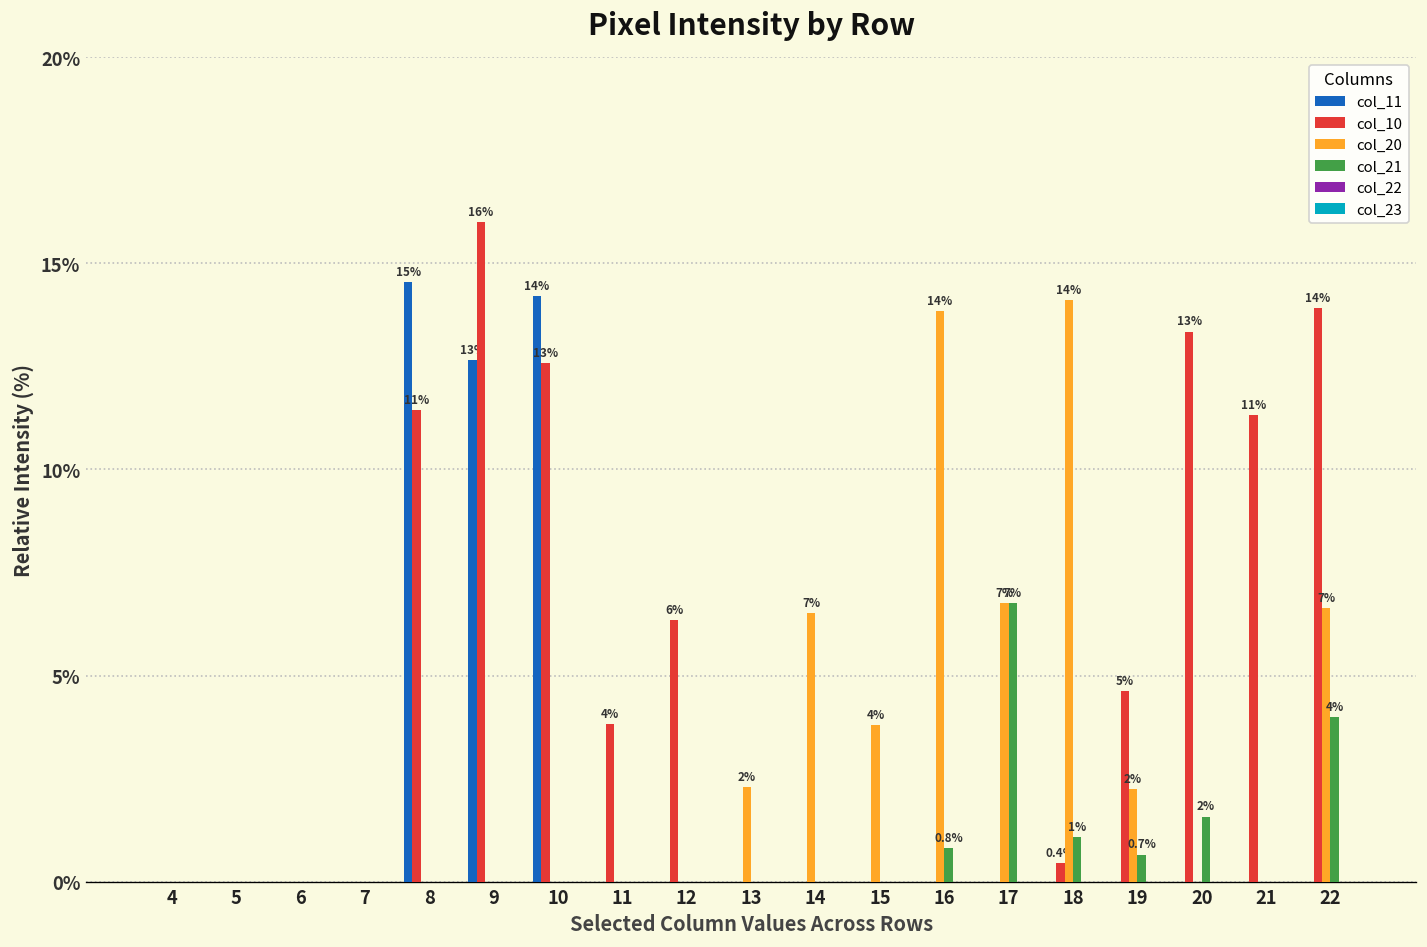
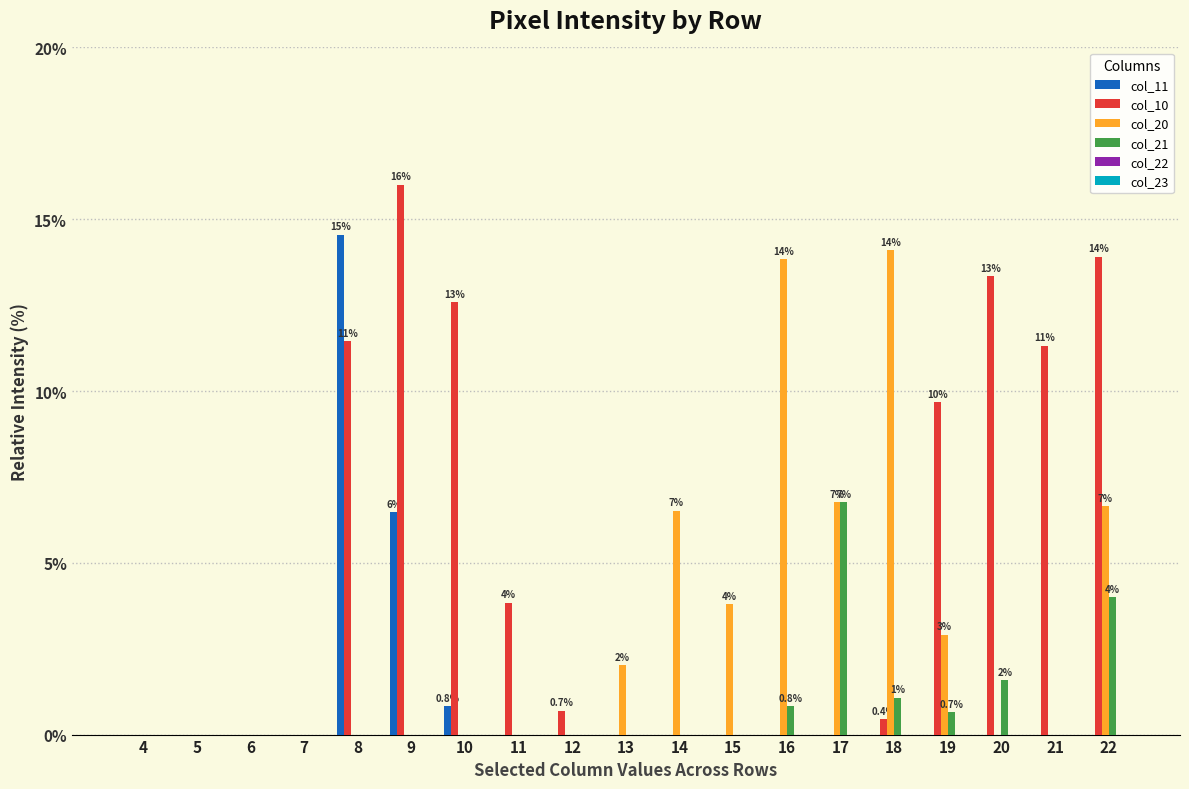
col_11, 9: 13% -> 6%
col_11, 10: 14% -> 0.8%
col_10, 12: 6% -> 0.7%
col_20, 13: 2.3% -> 2.0%
col_10, 19: 5% -> 10%
col_20, 19: 2% -> 3%
